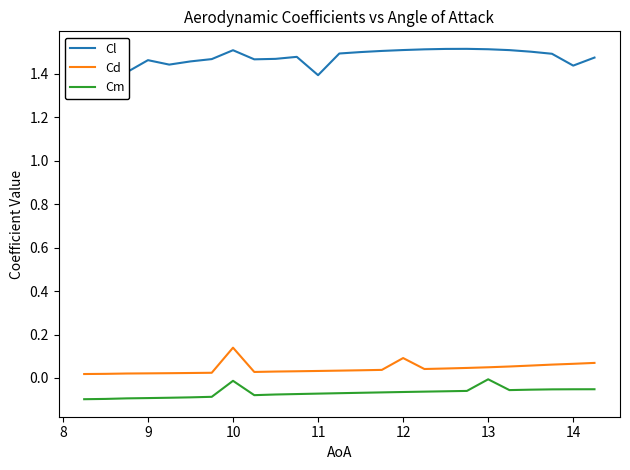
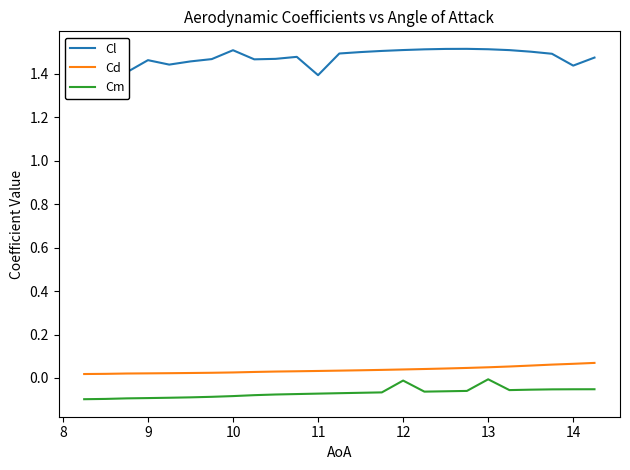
Cd, 10: 0.14 -> 0.03
Cm, 10: -0.01 -> -0.08
Cd, 12: 0.09 -> 0.04
Cm, 12: -0.06 -> -0.01
